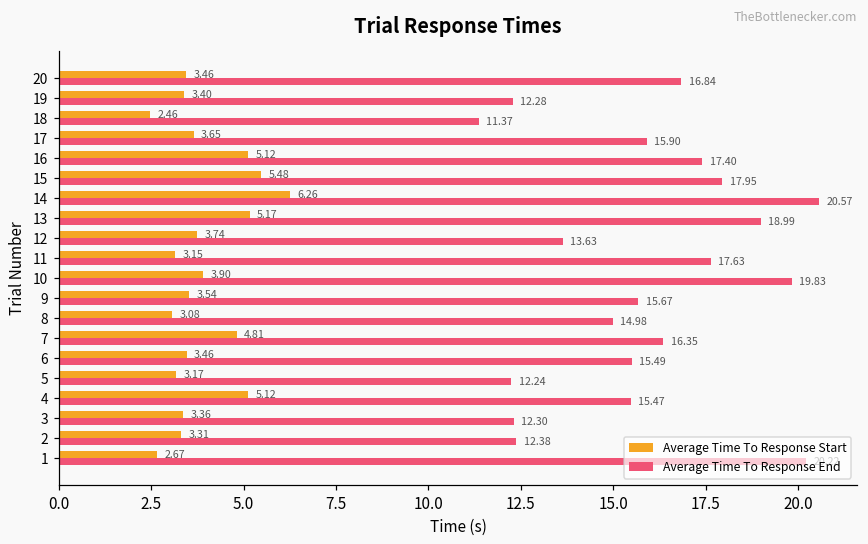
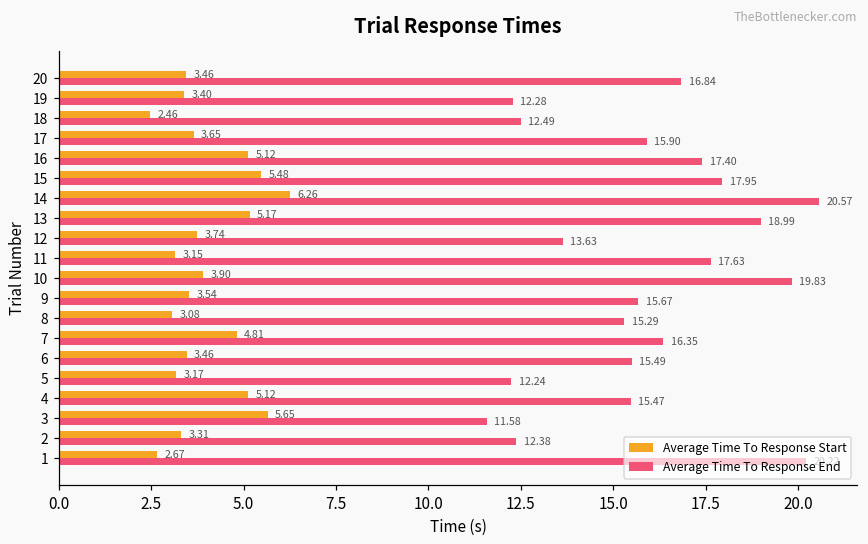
Average Time To Response End, 18: 11.37 -> 12.49
Average Time To Response End, 8: 14.98 -> 15.29
Average Time To Response Start, 3: 3.36 -> 5.65
Average Time To Response End, 3: 12.30 -> 11.58
